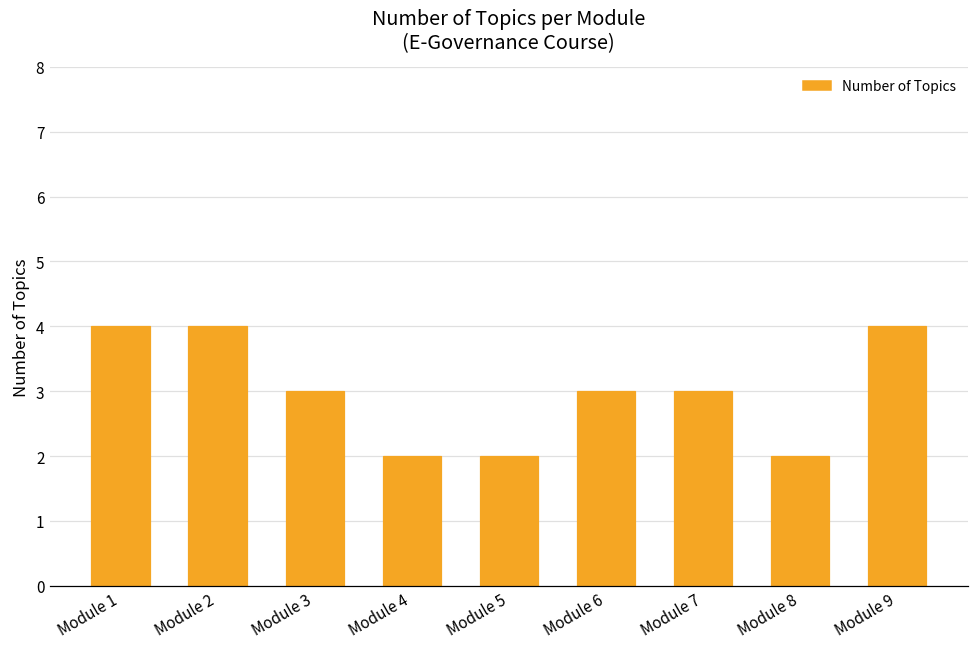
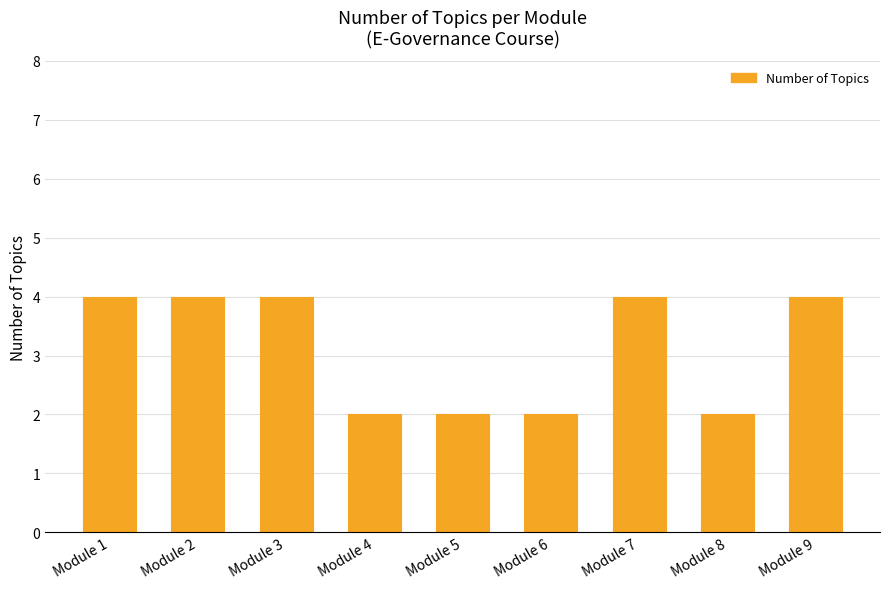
Module 3: 3 -> 4
Module 6: 3 -> 2
Module 7: 3 -> 4
